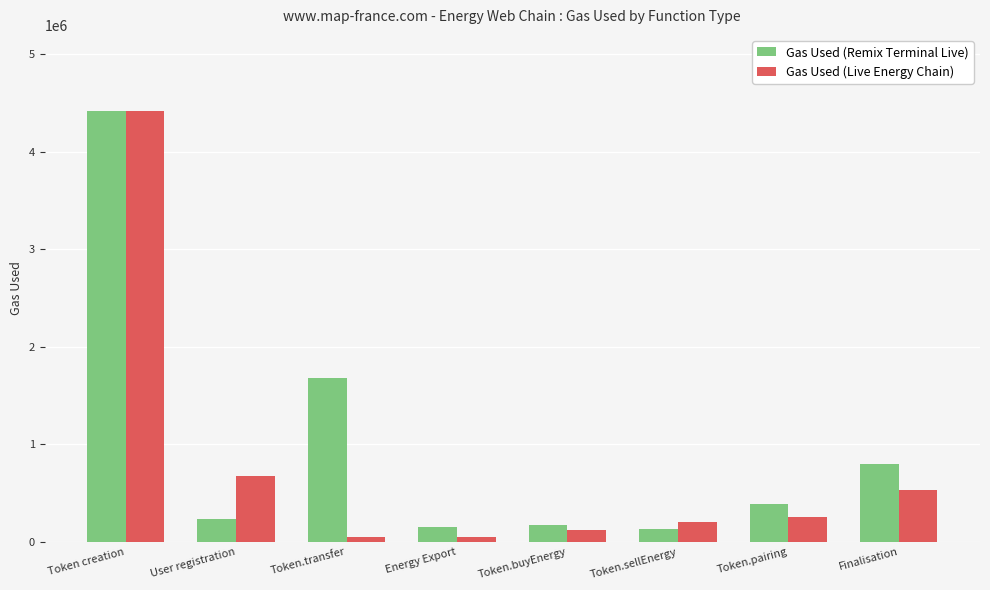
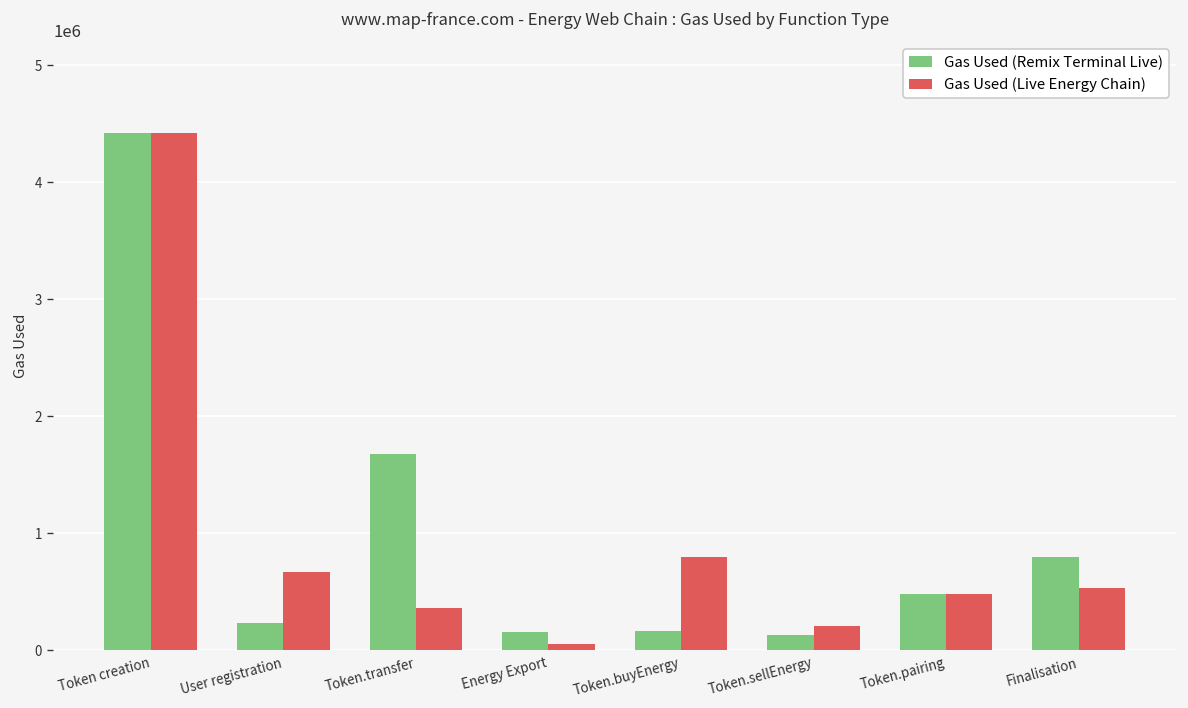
Gas Used (Live Energy Chain), Token.transfer: 100000 -> 400000
Gas Used (Live Energy Chain), Token.buyEnergy: 100000 -> 800000
Gas Used (Remix Terminal Live), Token.pairing: 400000 -> 500000
Gas Used (Live Energy Chain), Token.pairing: 300000 -> 500000
